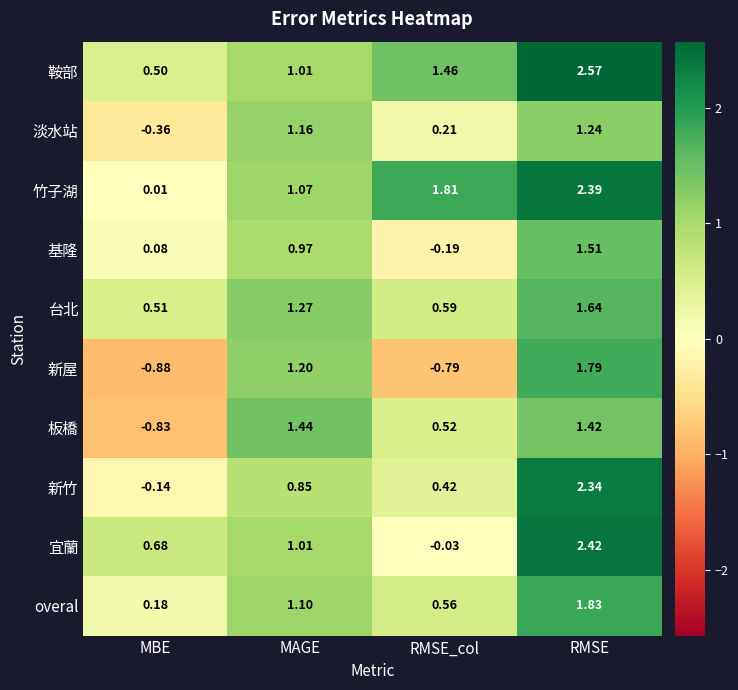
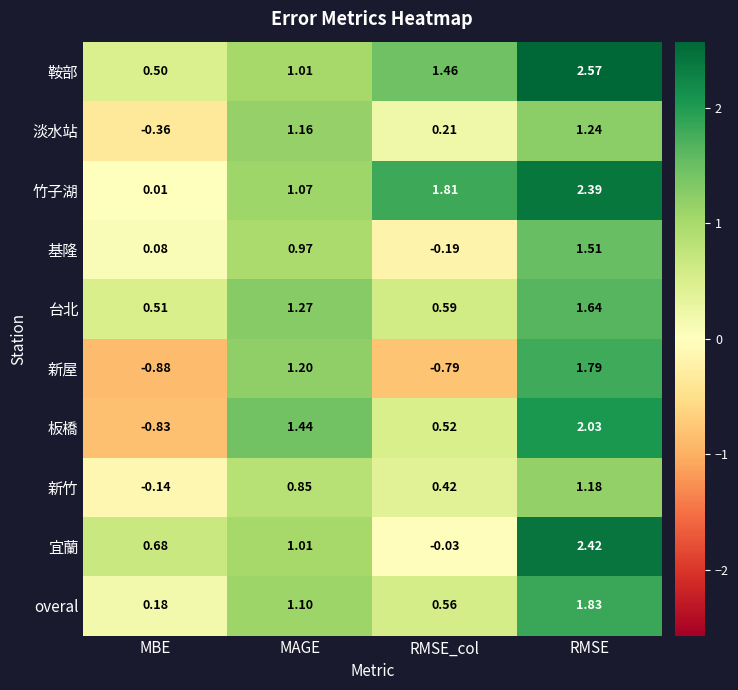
板橋, RMSE: 1.42 -> 2.03
新竹, RMSE: 2.34 -> 1.18
